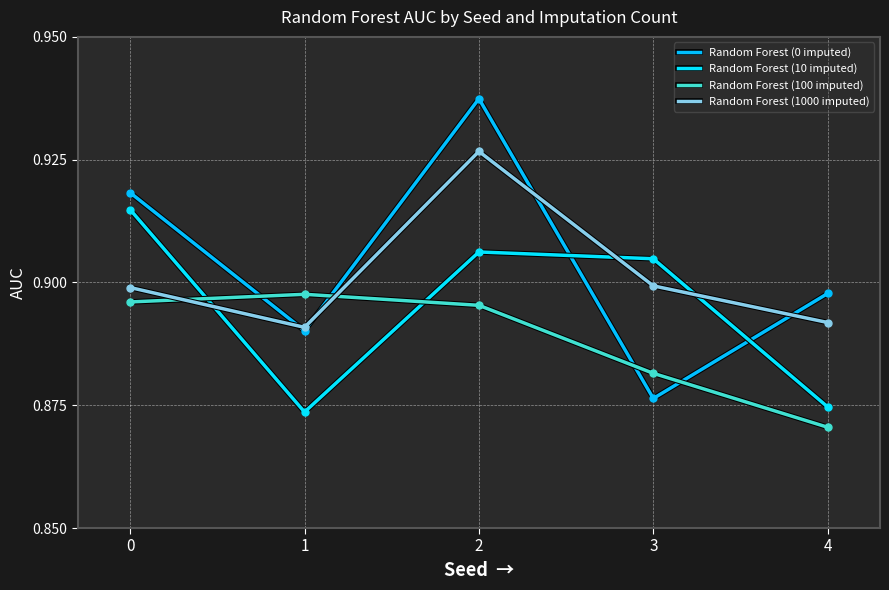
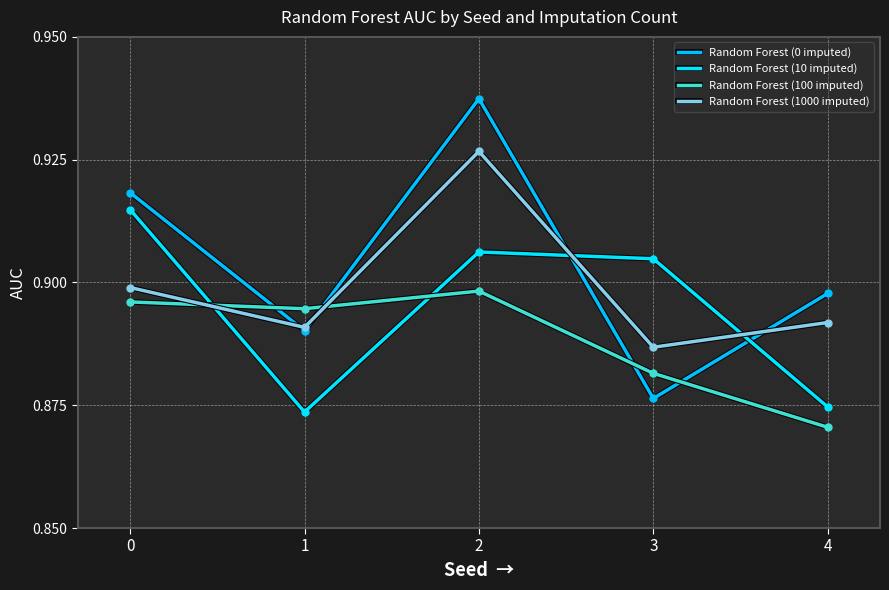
Random Forest (100 imputed), 1: 0.898 -> 0.895
Random Forest (100 imputed), 2: 0.895 -> 0.898
Random Forest (1000 imputed), 3: 0.899 -> 0.887
